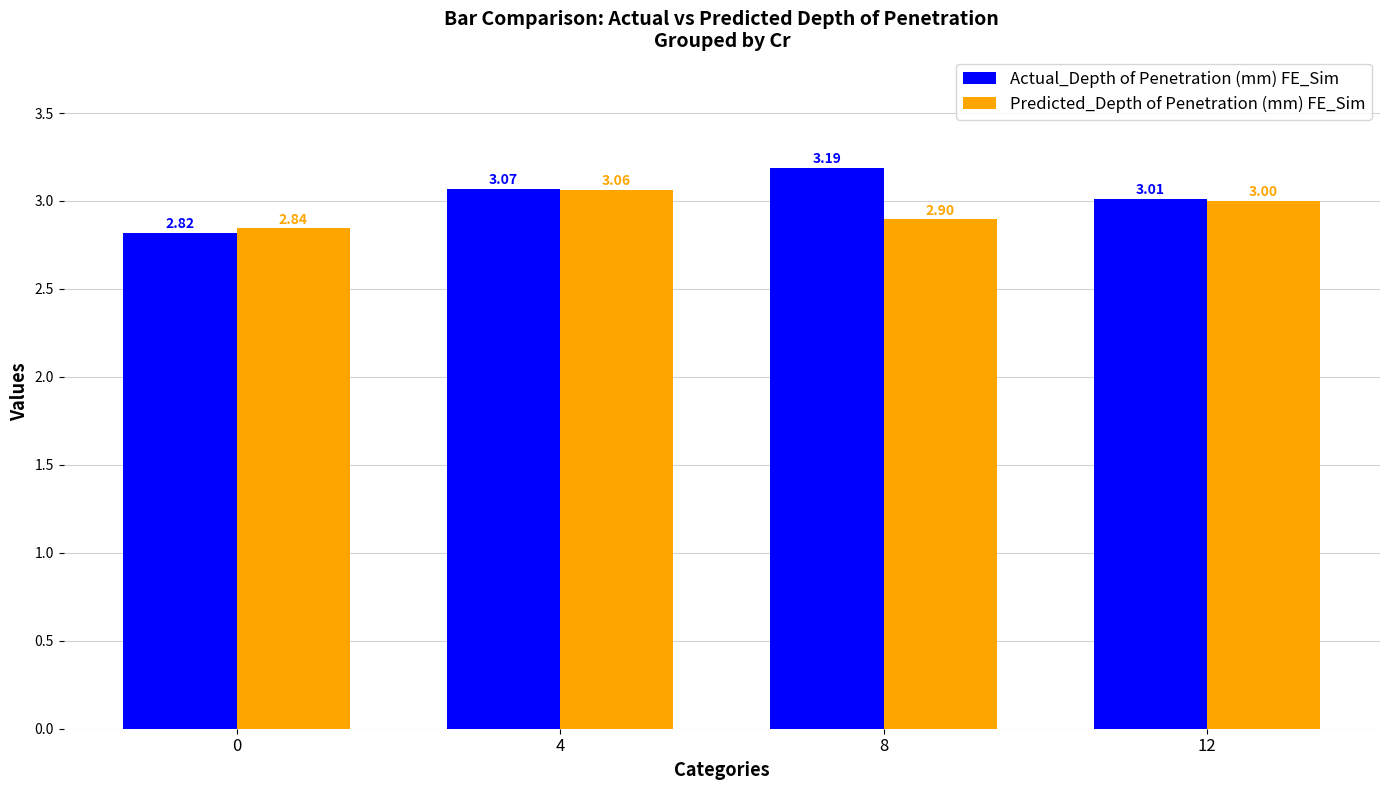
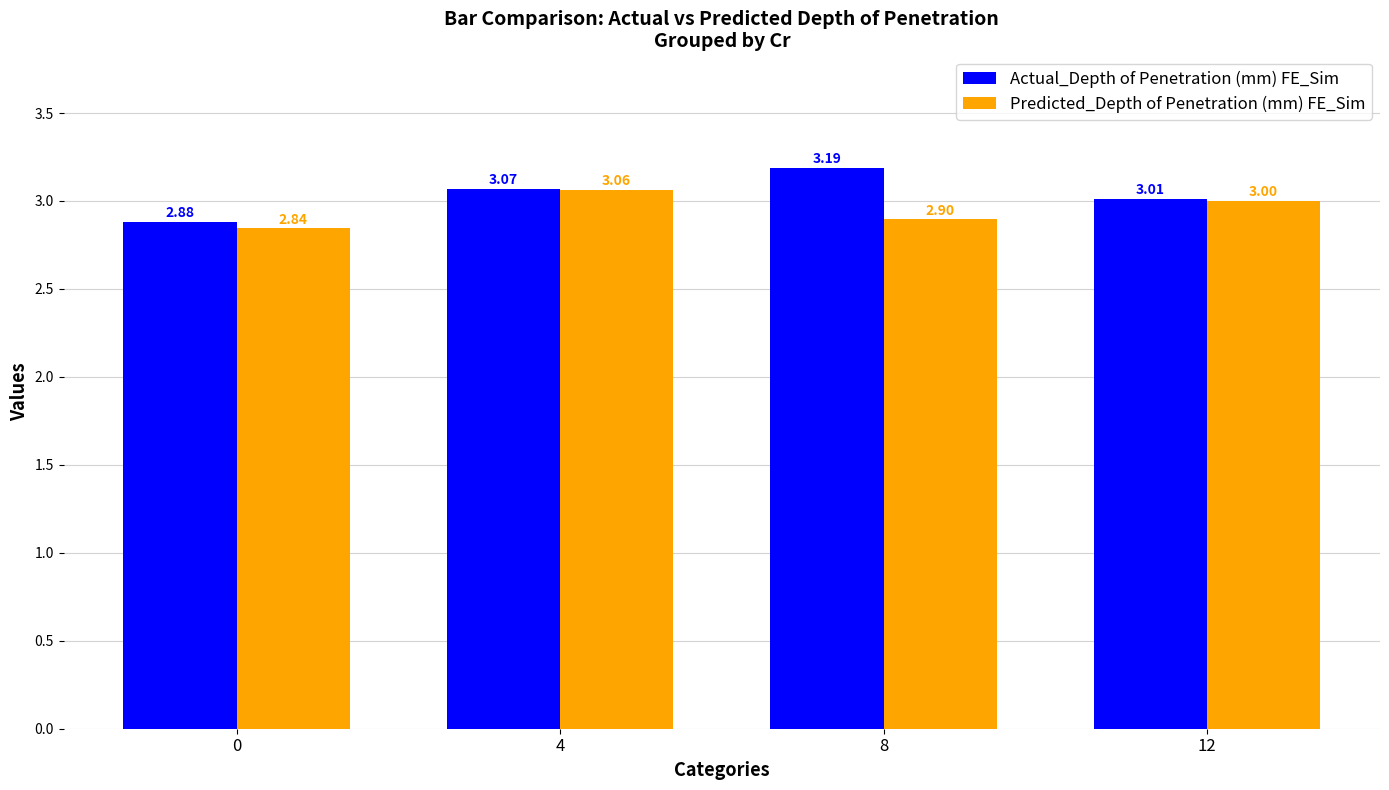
Actual_Depth of Penetration (mm) FE_Sim, 0: 2.82 -> 2.88
